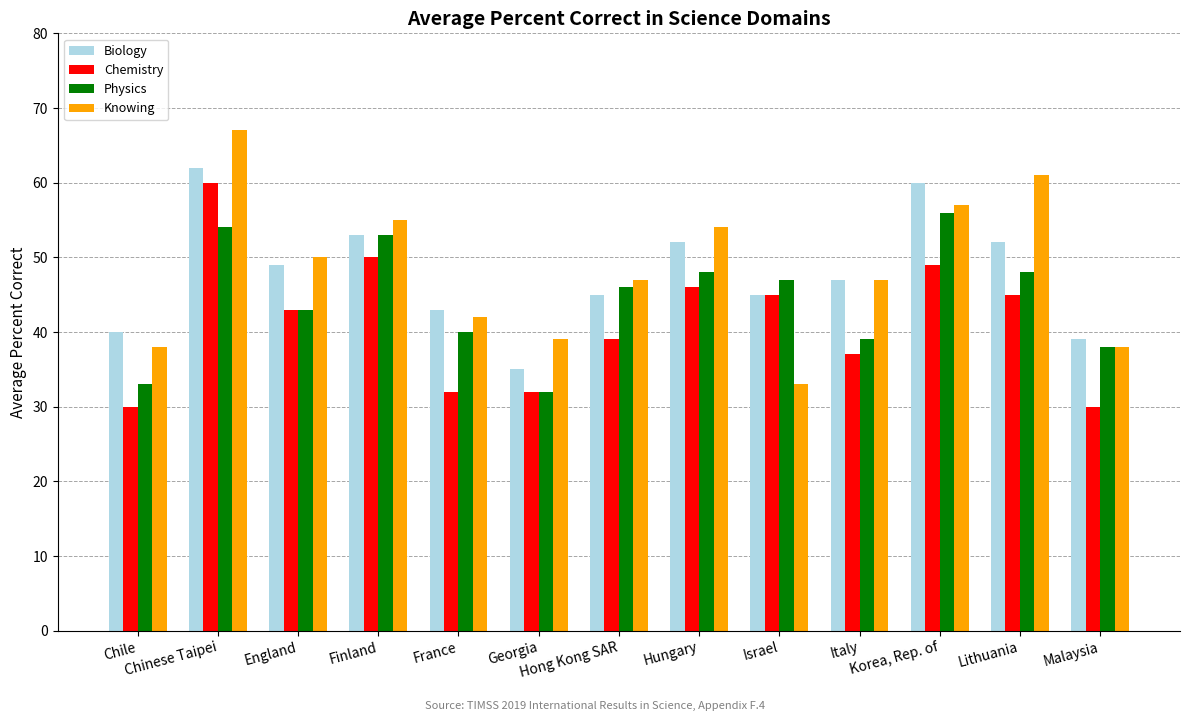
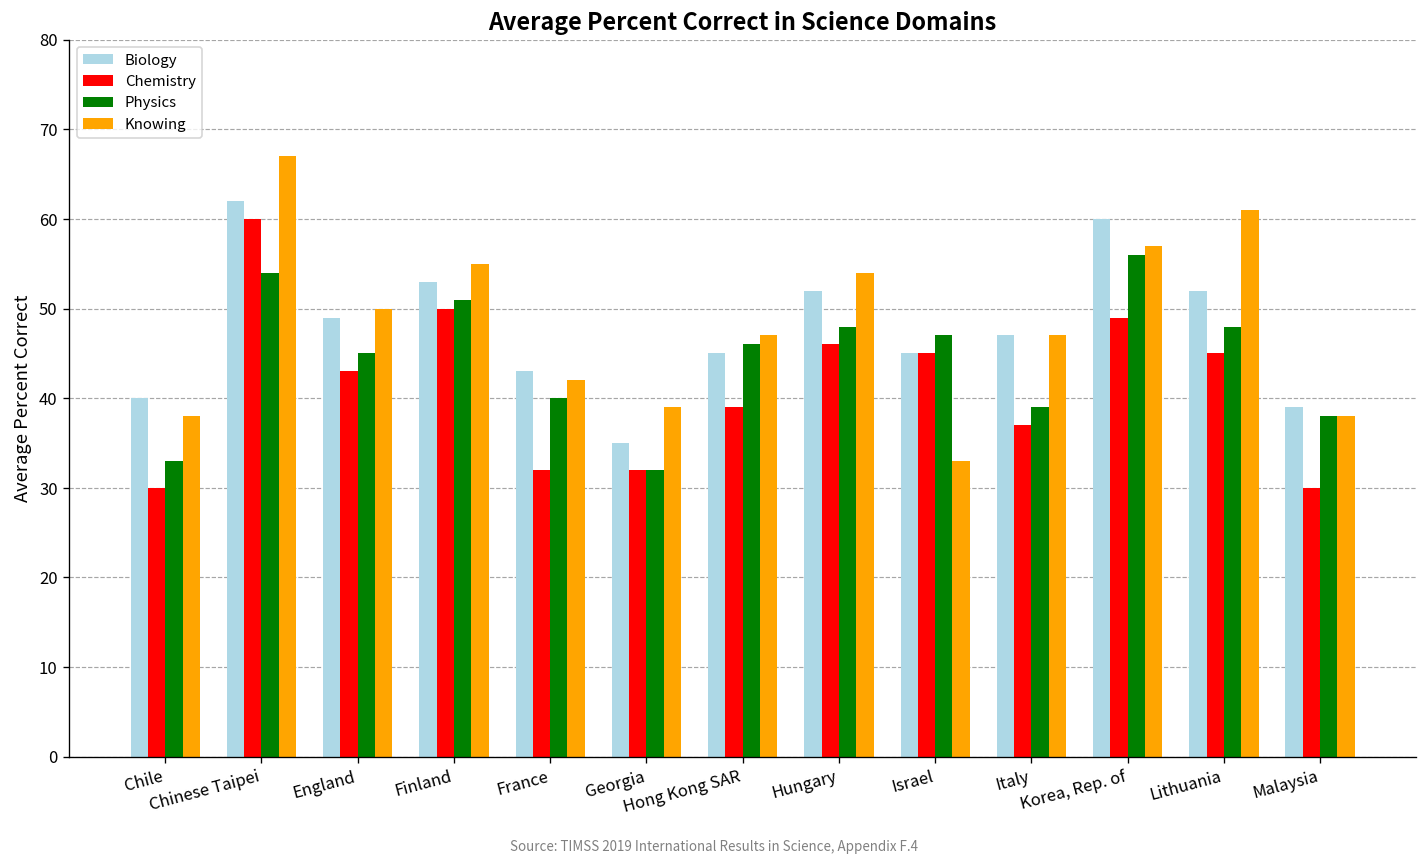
Physics, England: 43 -> 45
Physics, Finland: 53 -> 51
